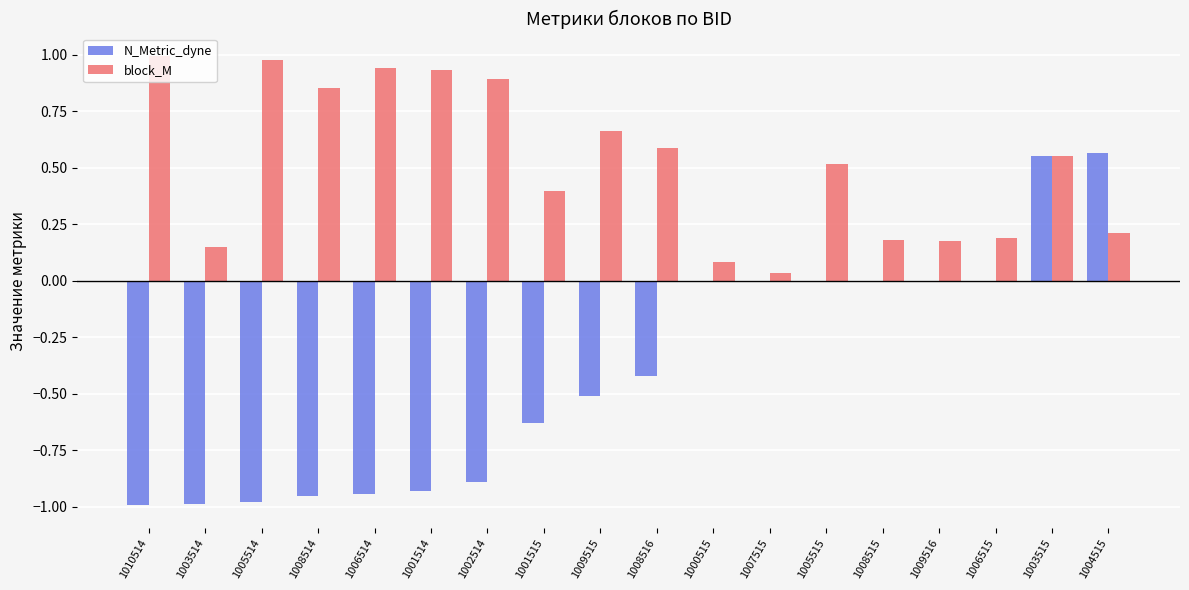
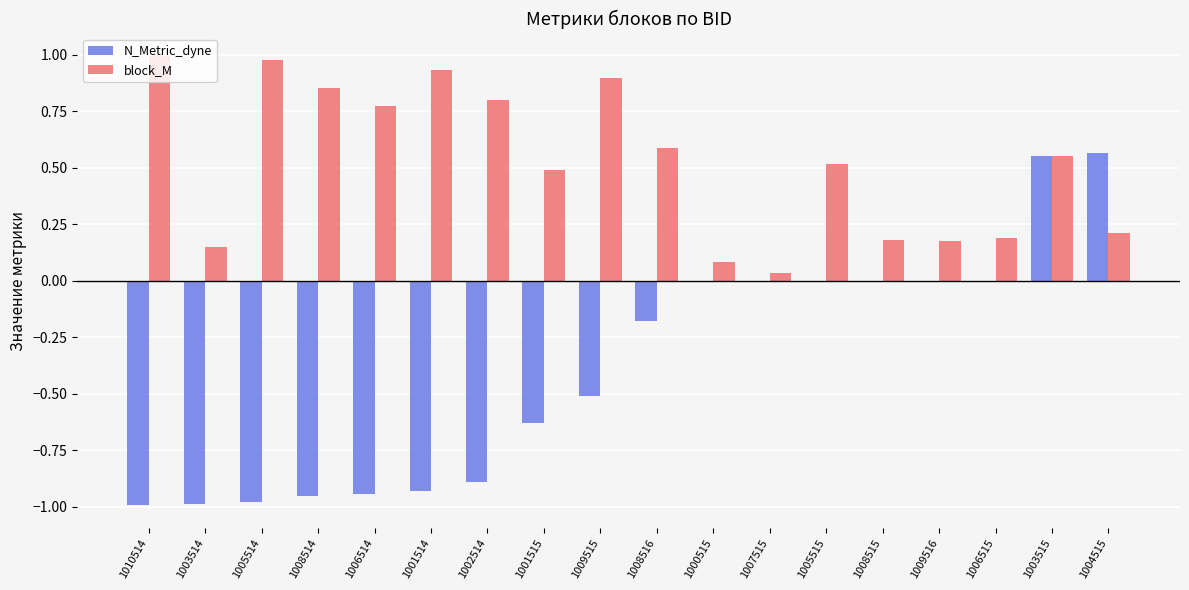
block_M, 1006514: 0.94 -> 0.77
block_M, 1002514: 0.89 -> 0.80
block_M, 1001515: 0.40 -> 0.49
block_M, 1009515: 0.66 -> 0.90
N_Metric_dyne, 1008516: -0.42 -> -0.18
